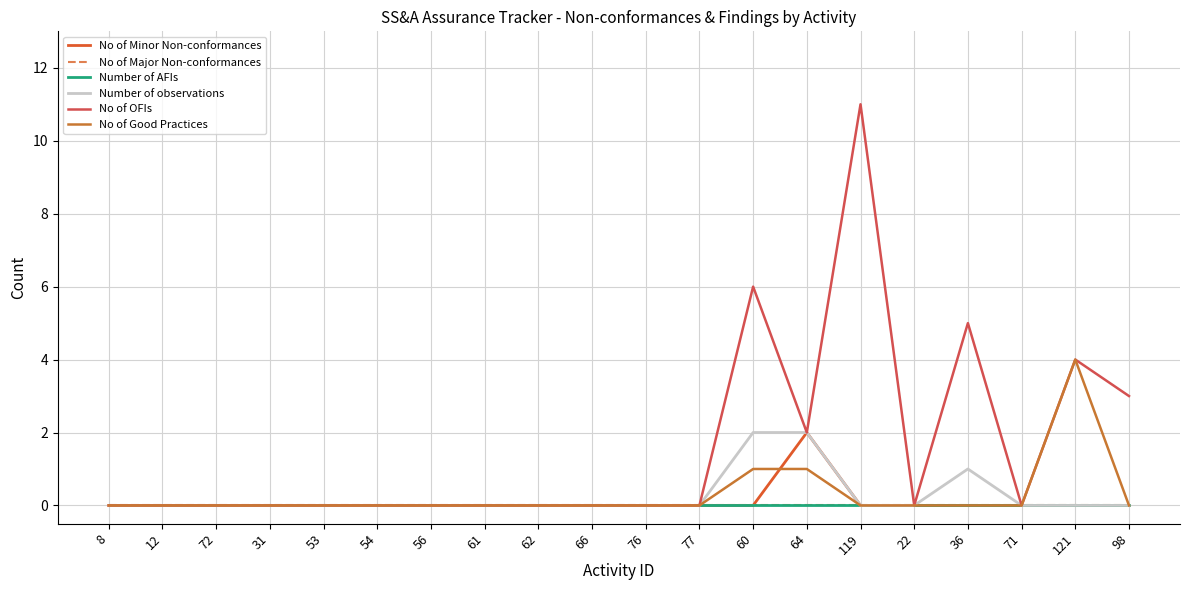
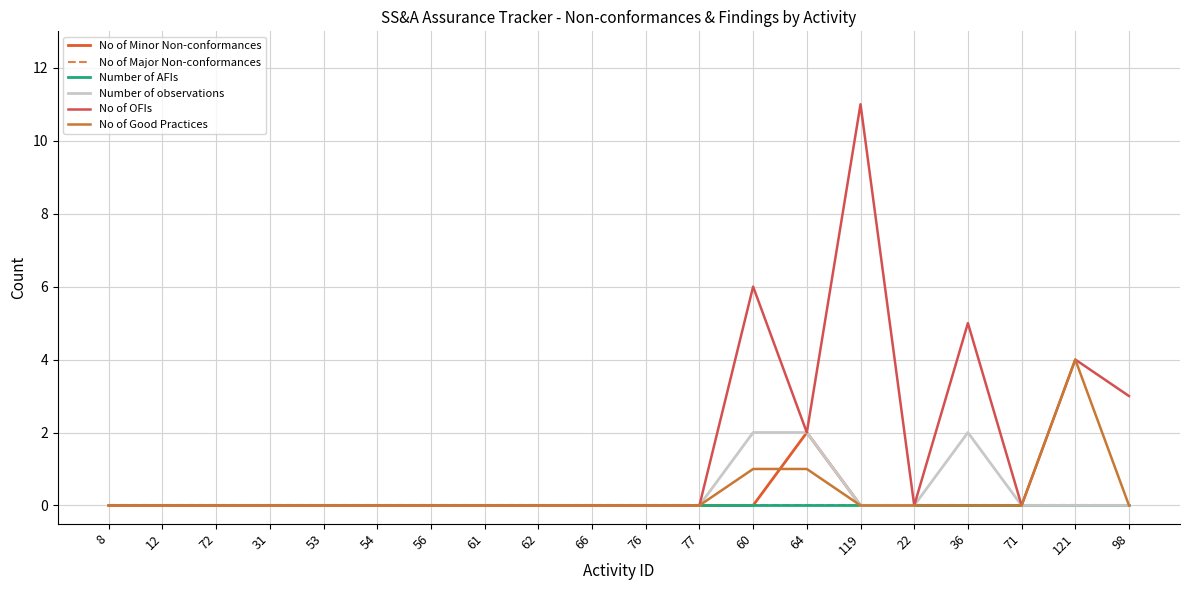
Number of observations, 36: 1 -> 2
